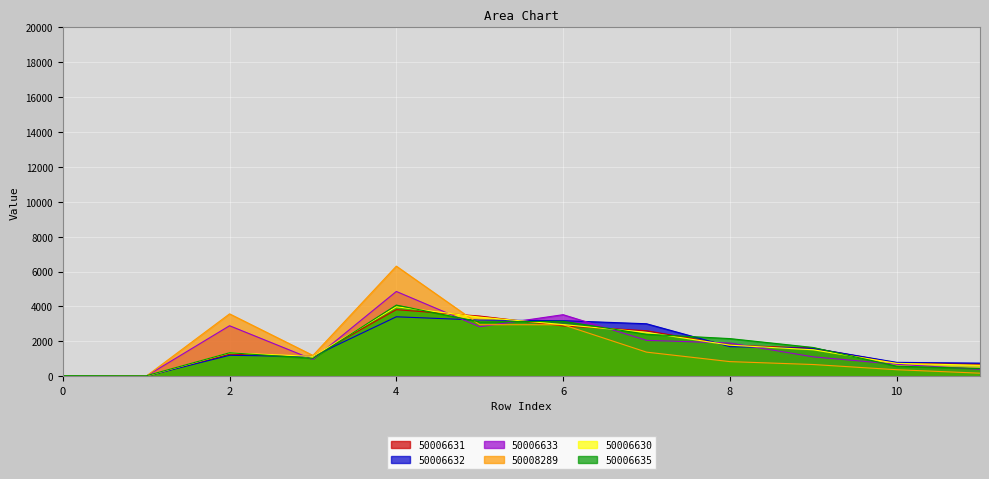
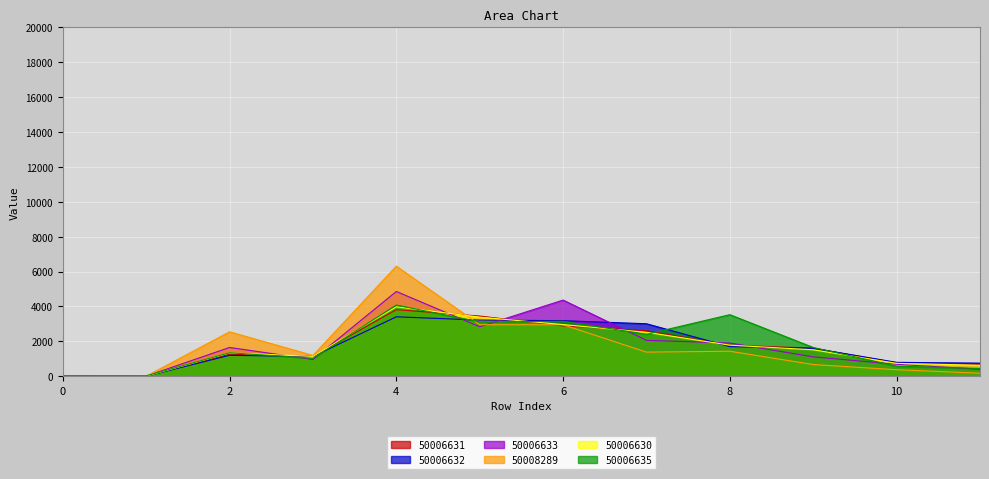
50006633, 2: 2900 -> 1600
50008289, 2: 3600 -> 2500
50006633, 6: 3500 -> 4400
50008289, 8: 800 -> 1400
50006635, 8: 2200 -> 3500
